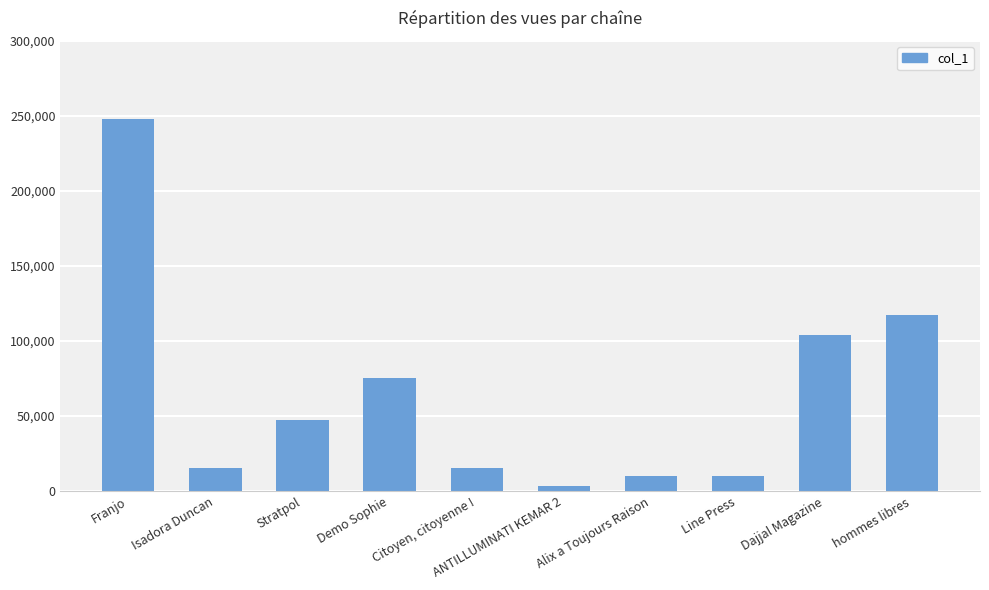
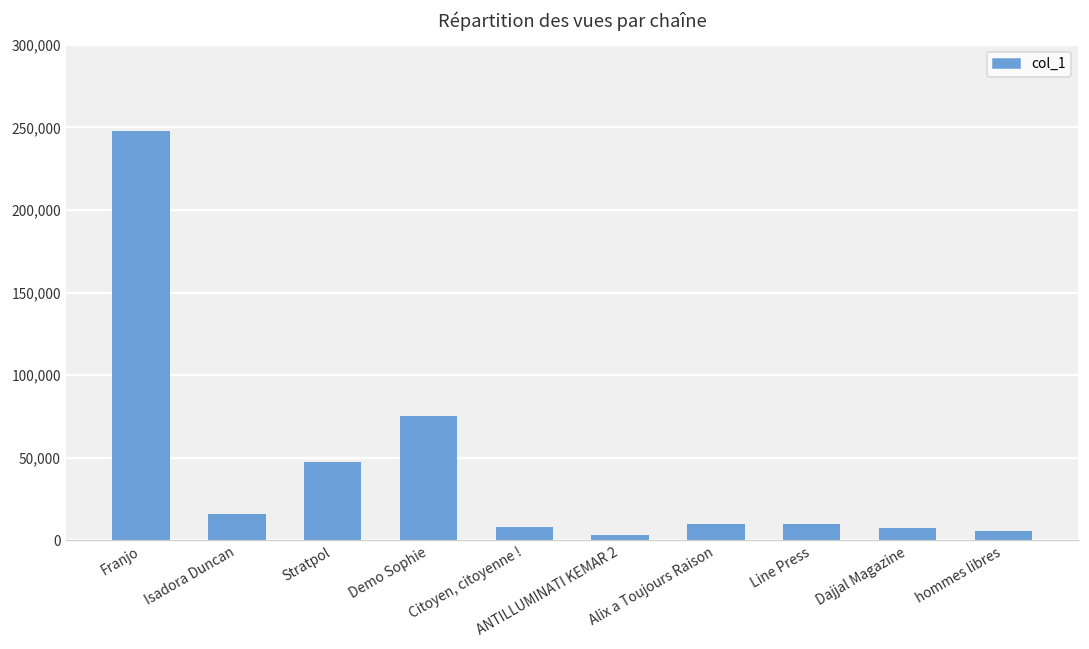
Citoyen, citoyenne !: 15,000 -> 8,000
Dajjal Magazine: 104,000 -> 7,000
hommes libres: 117,000 -> 6,000
